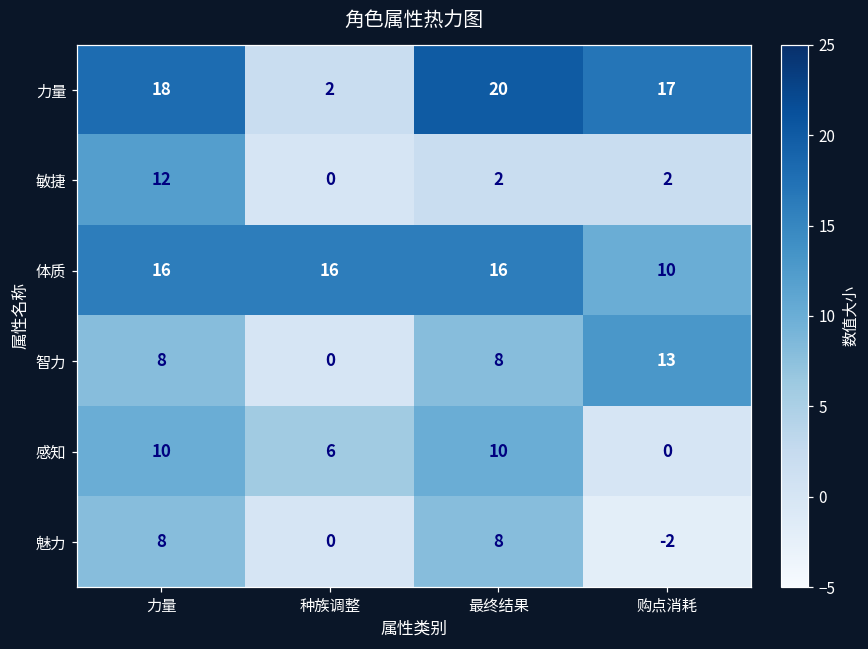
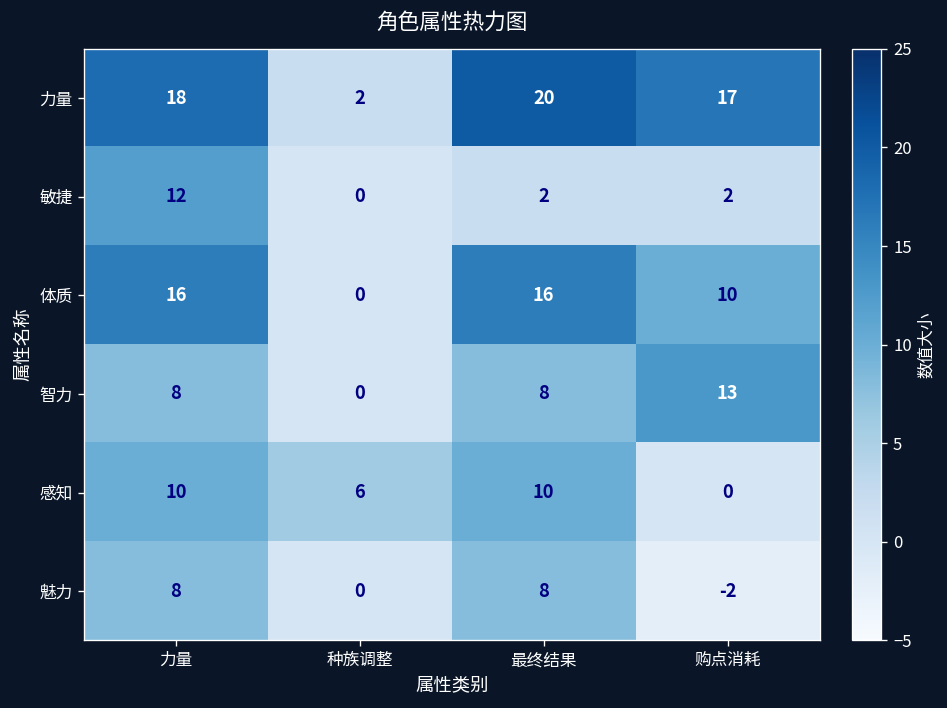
体质, 种族调整: 16 -> 0
